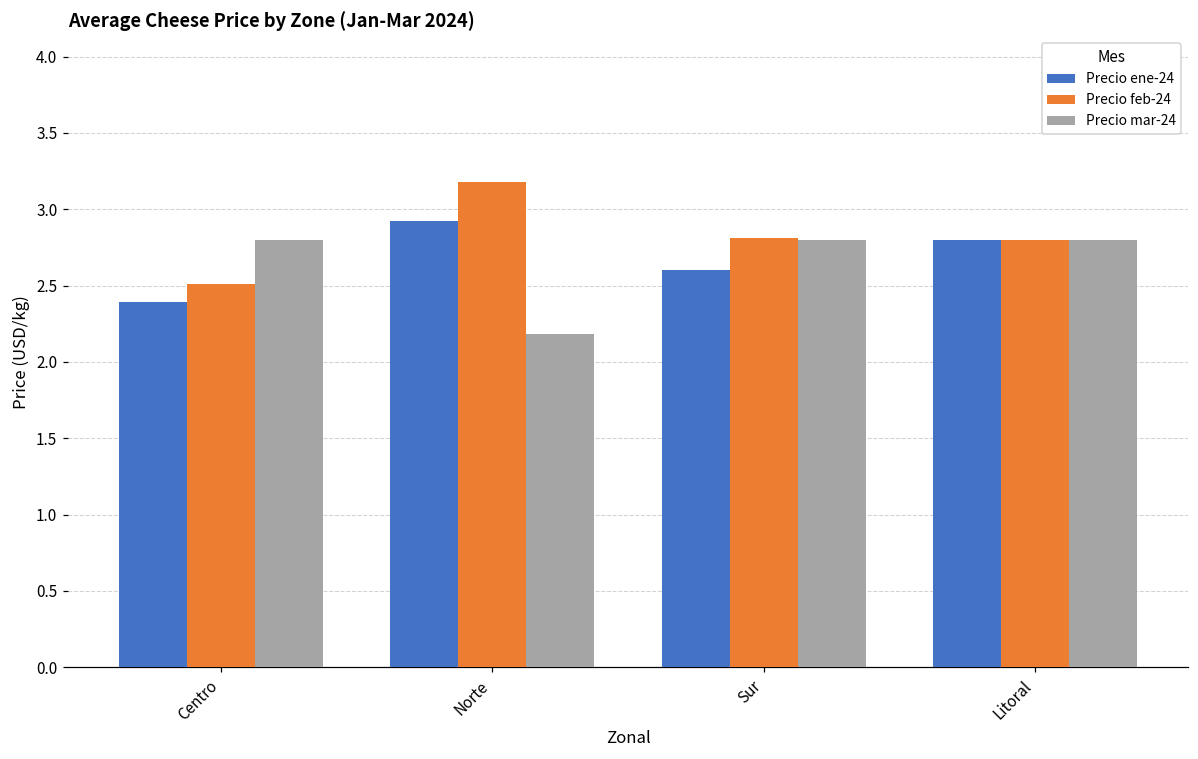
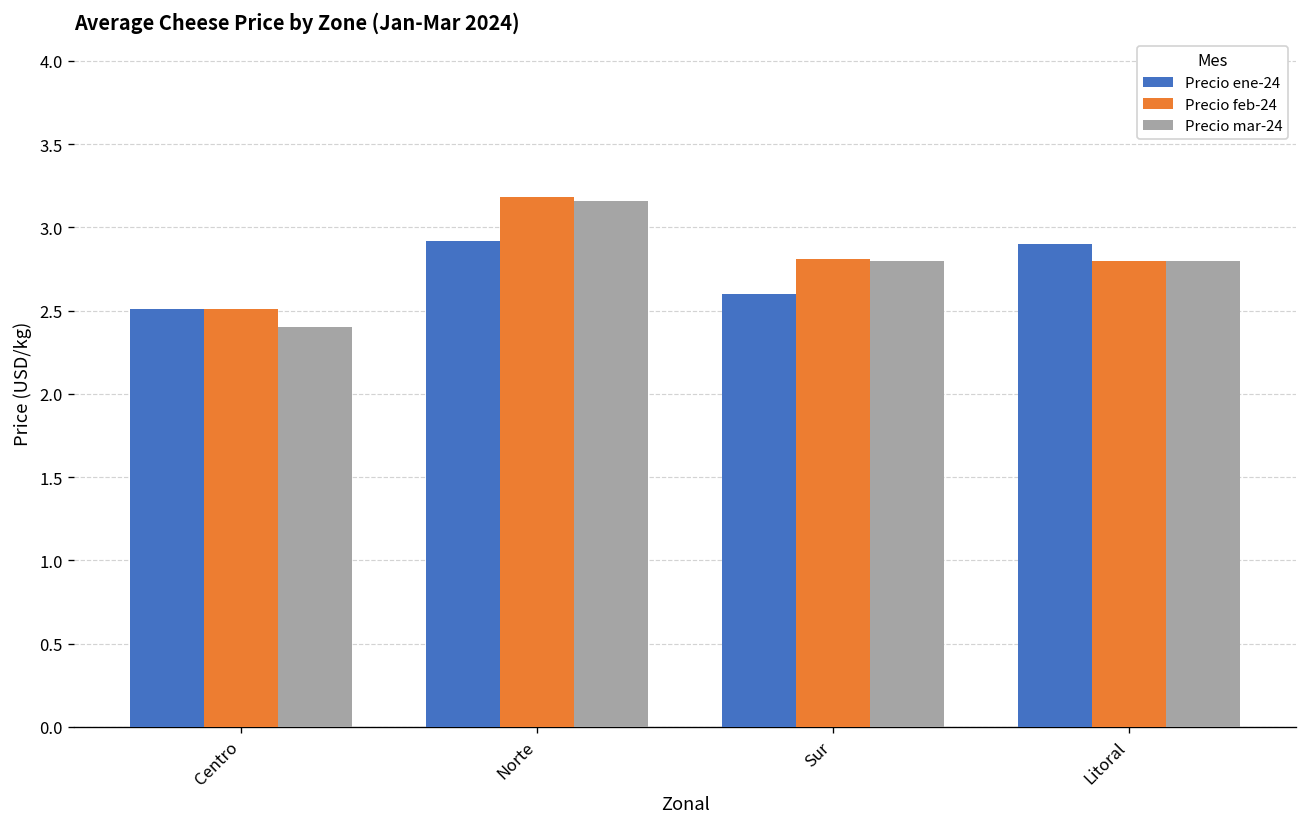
Precio ene-24, Centro: 2.39 -> 2.51
Precio mar-24, Centro: 2.8 -> 2.4
Precio mar-24, Norte: 2.18 -> 3.16
Precio ene-24, Litoral: 2.8 -> 2.9
